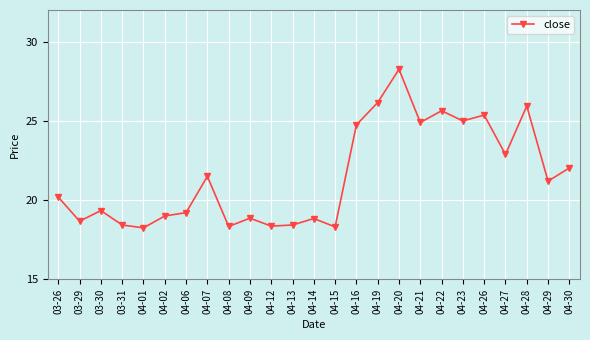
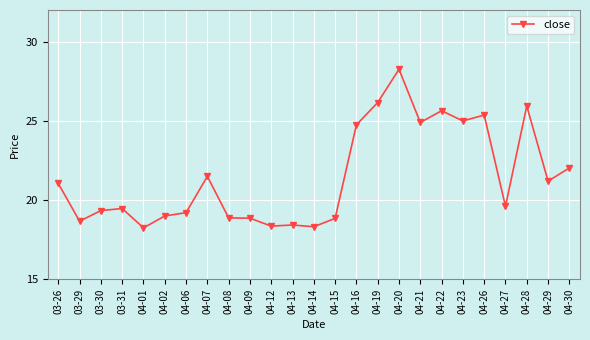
03-26: 20.2 -> 21.1
03-31: 18.4 -> 19.5
04-08: 18.3 -> 18.9
04-14: 18.8 -> 18.3
04-15: 18.3 -> 18.9
04-27: 22.9 -> 19.6
